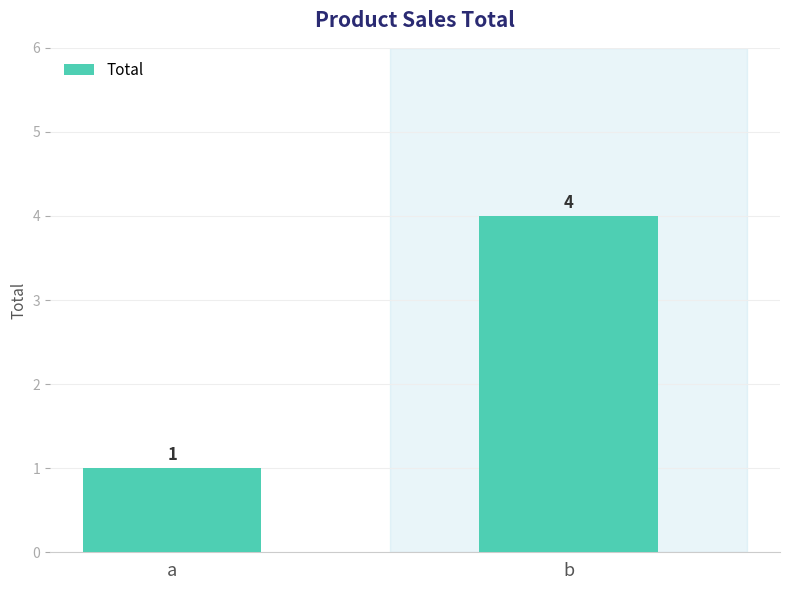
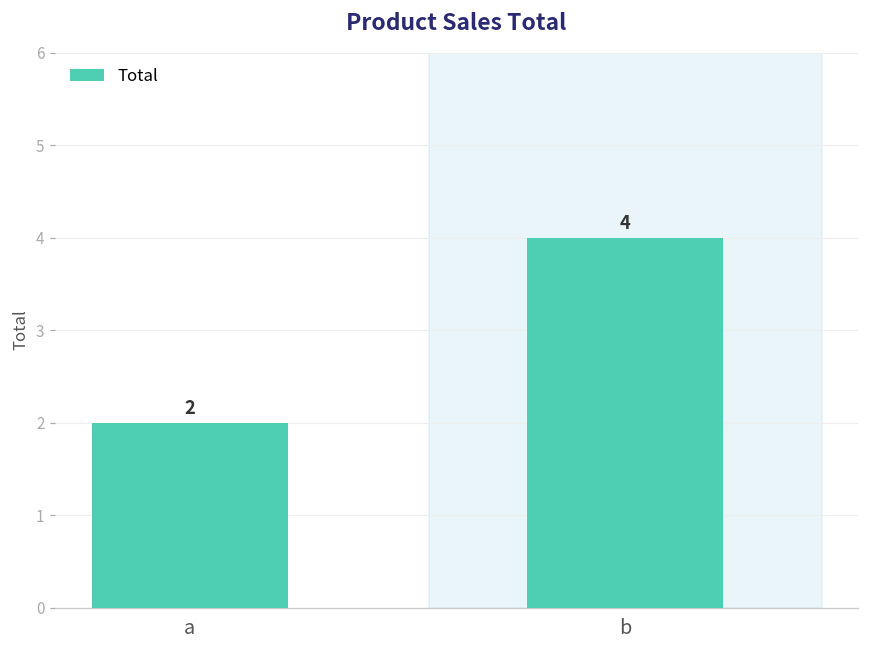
a: 1 -> 2
